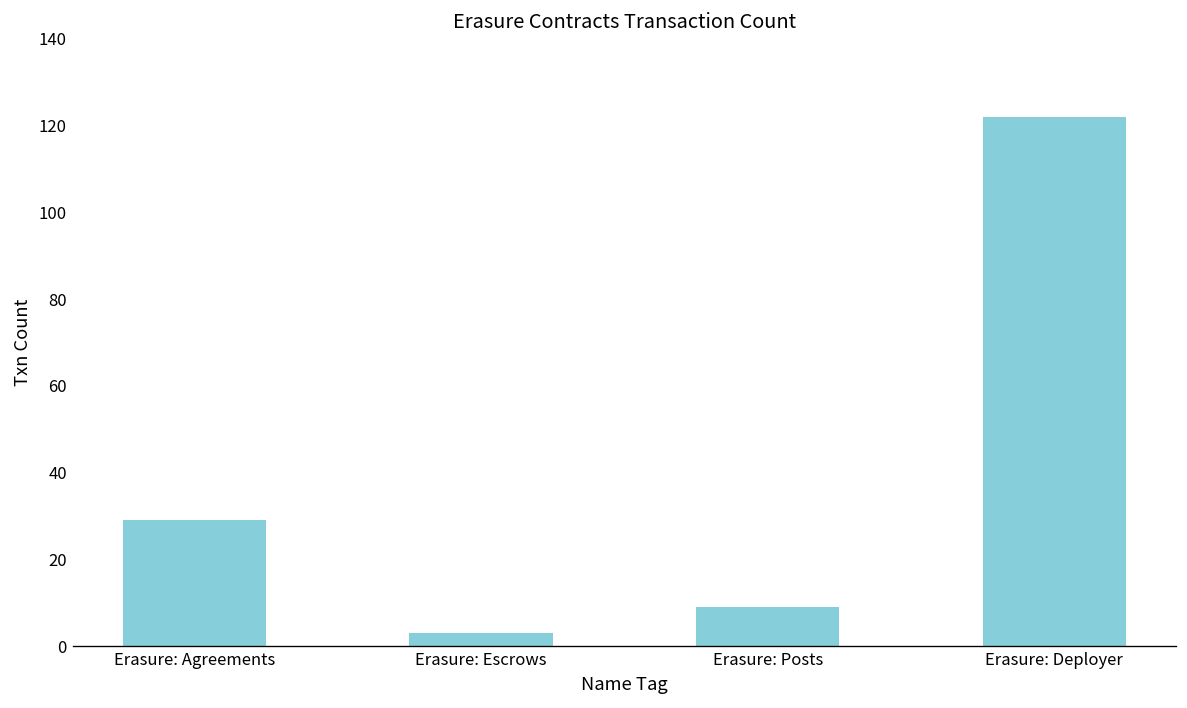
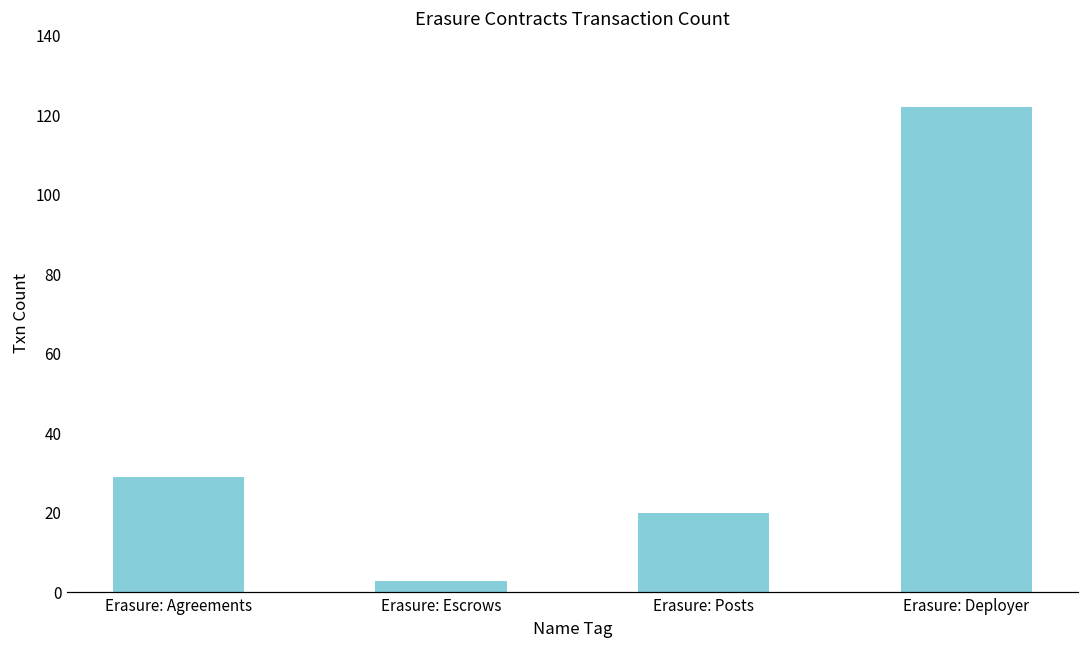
Erasure: Posts: 9 -> 20
